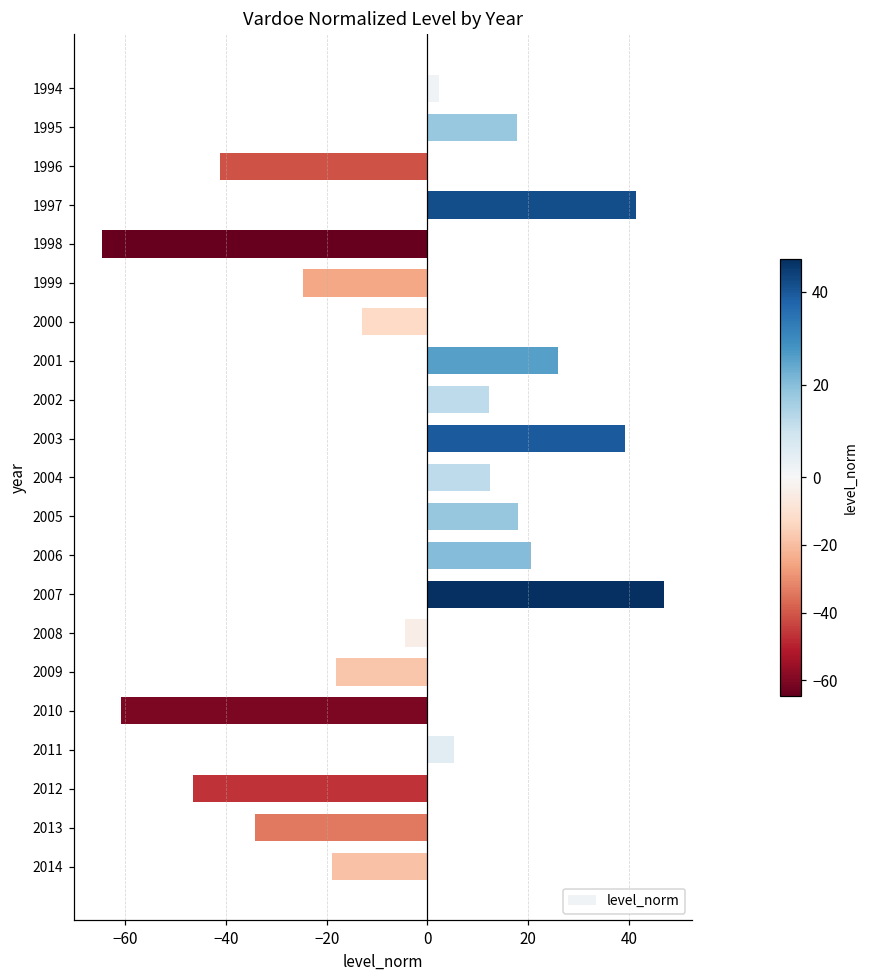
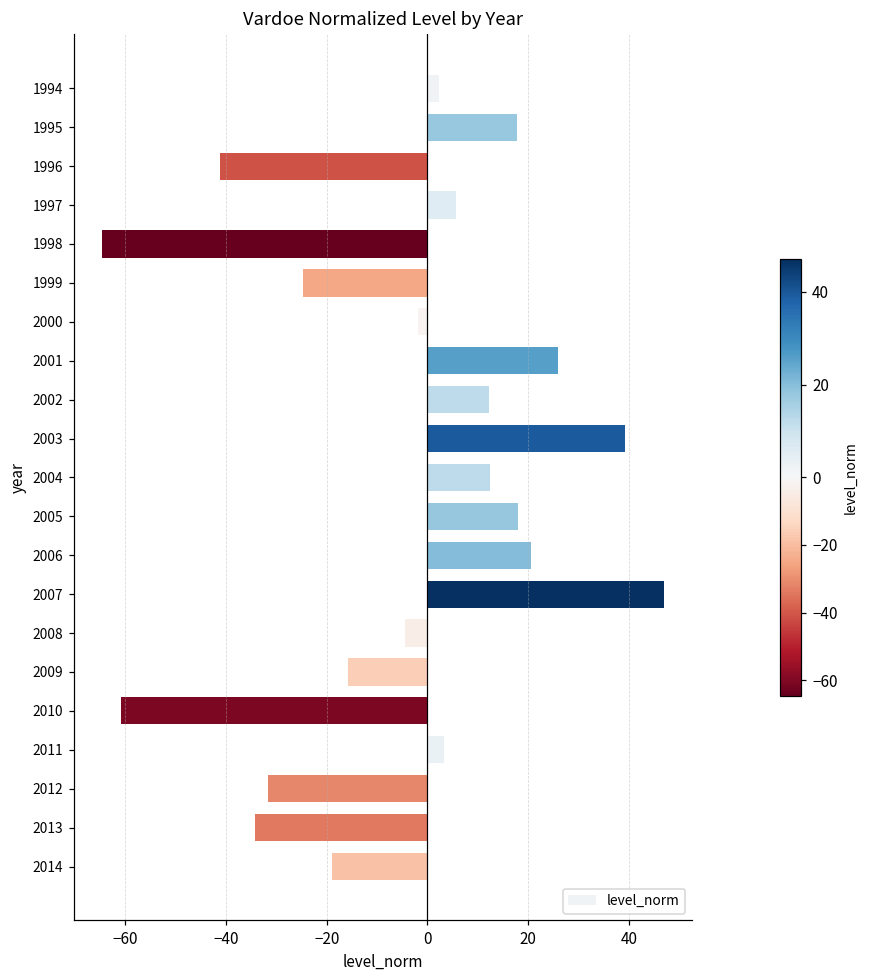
1997: 42 -> 6
2000: -13 -> -2
2009: -18 -> -16
2011: 5 -> 3
2012: -47 -> -32
